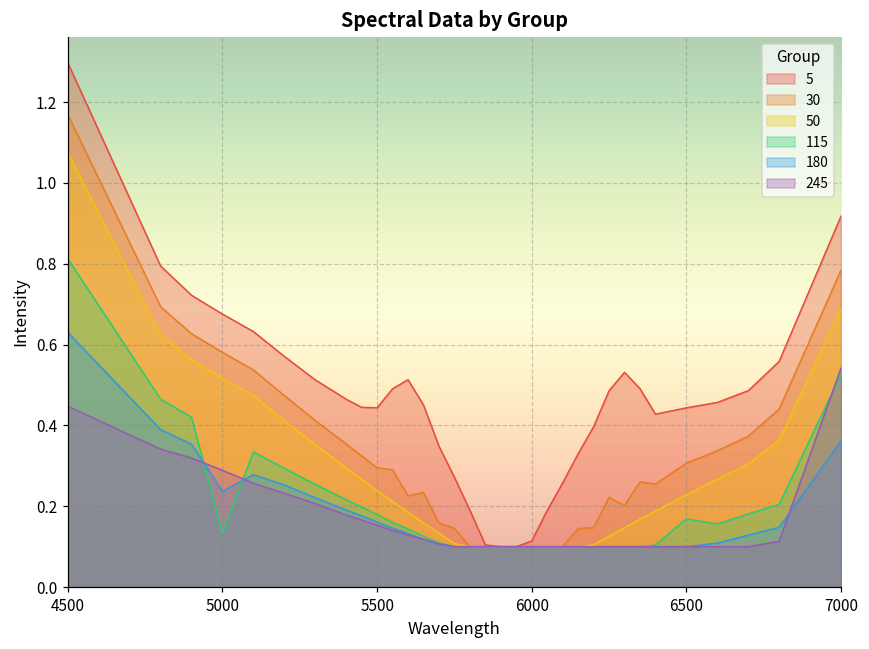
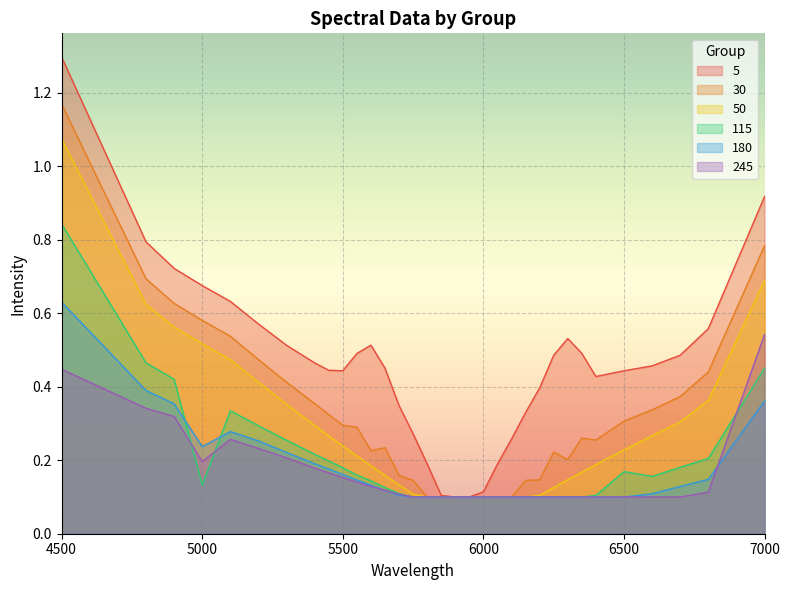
115, 4500: 0.81 -> 0.84
245, 5000: 0.29 -> 0.20
115, 7000: 0.53 -> 0.45
